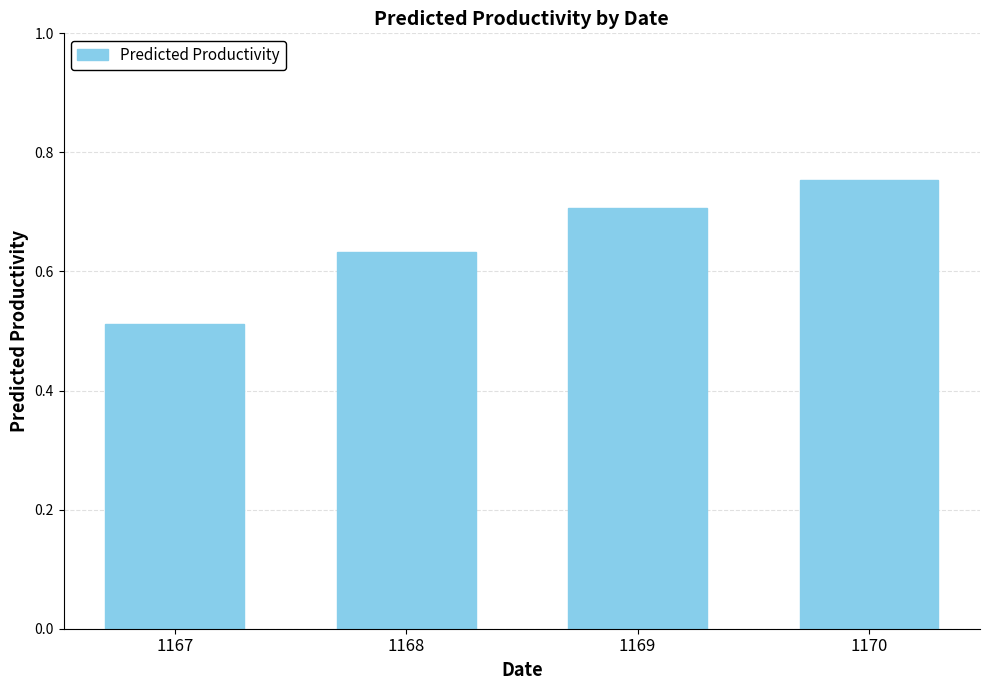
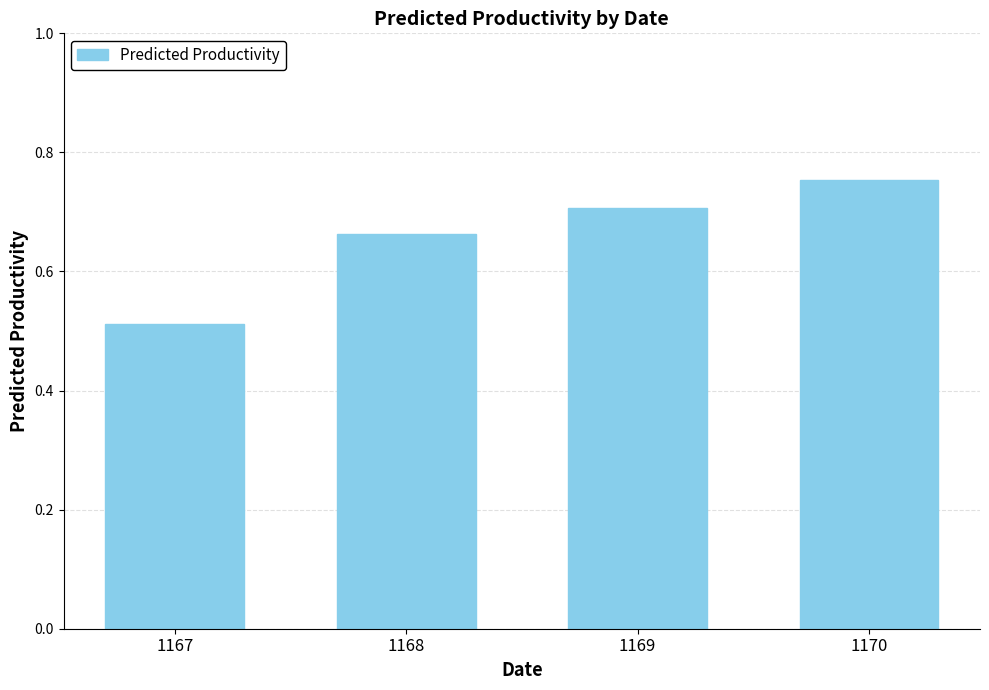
1168: 0.63 -> 0.66
